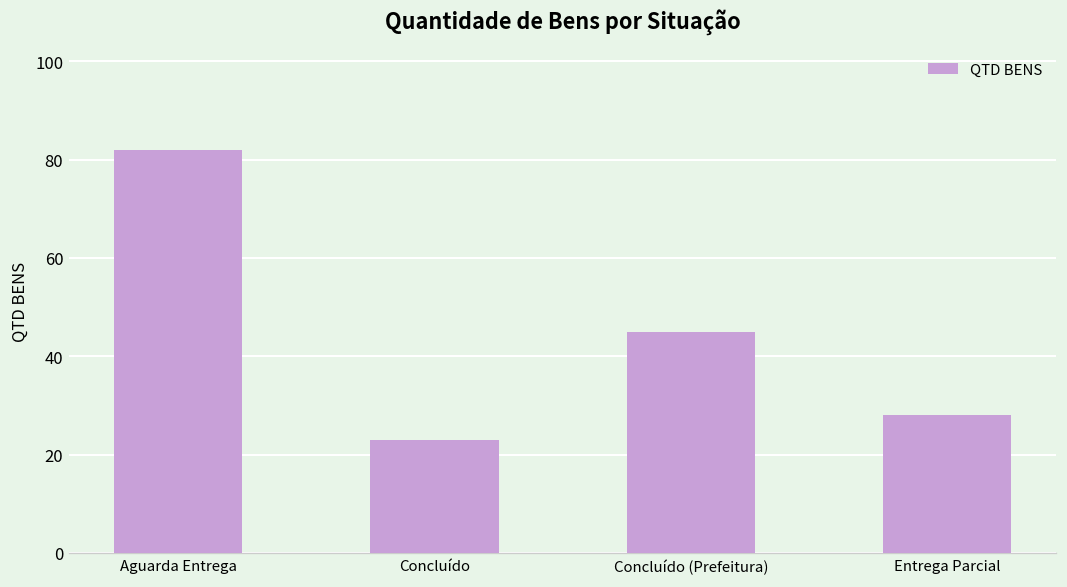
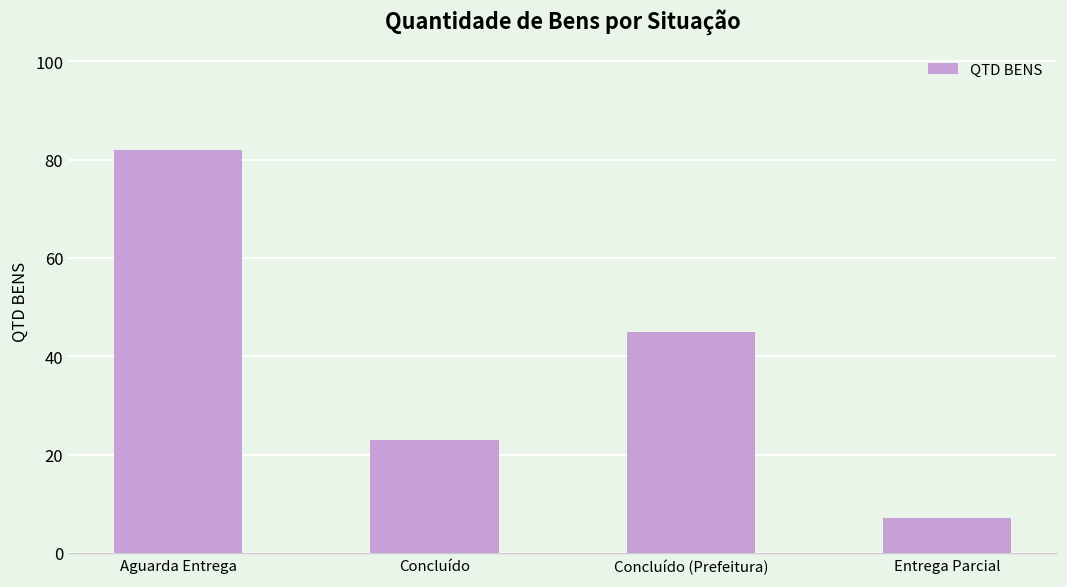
Entrega Parcial: 28 -> 7
